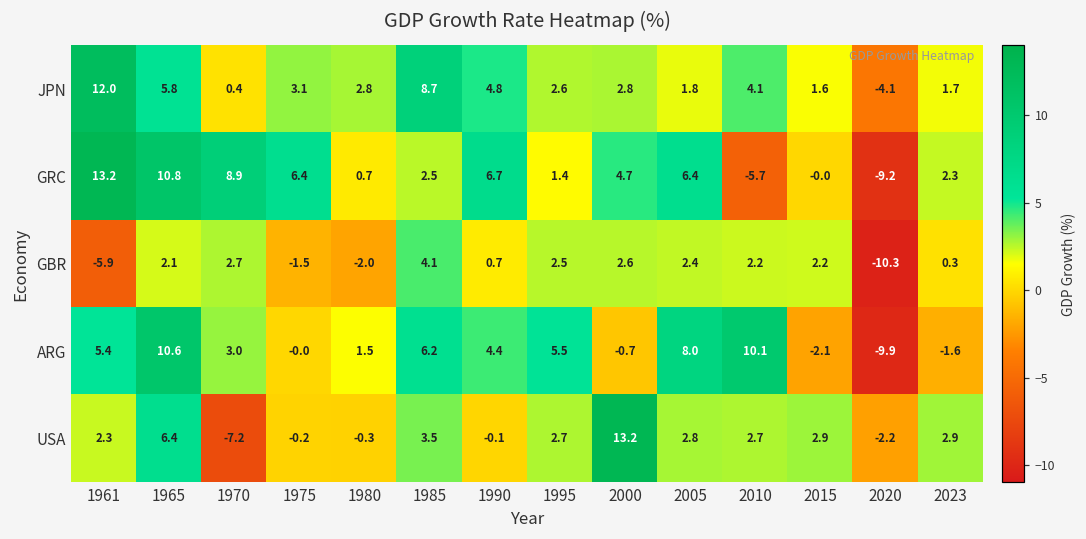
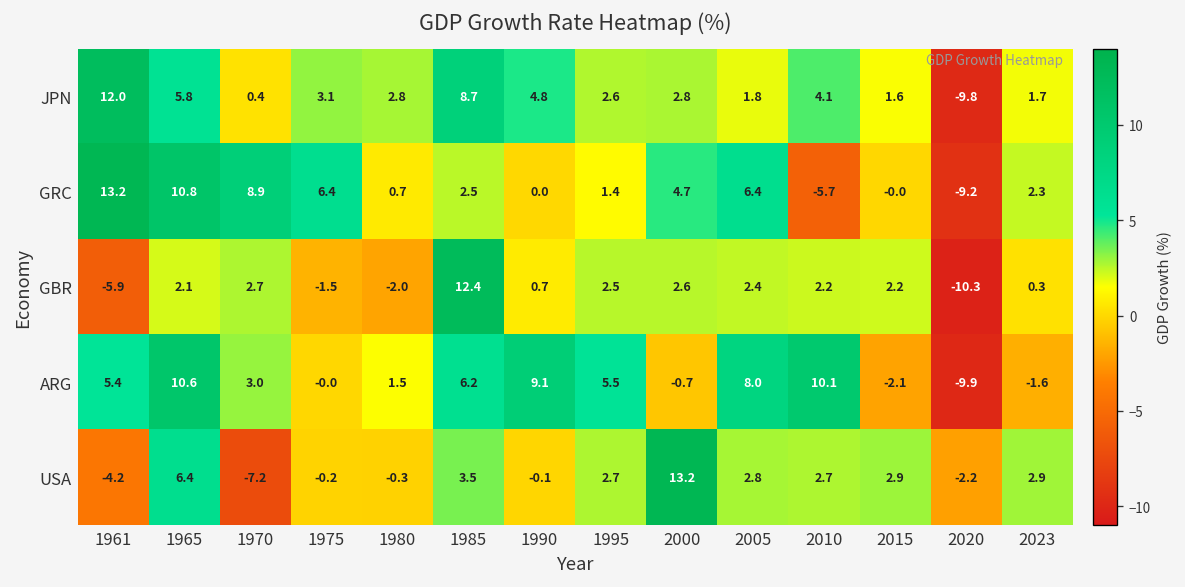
JPN, 2020: -4.1 -> -9.8
GRC, 1990: 6.7 -> 0.0
GBR, 1985: 4.1 -> 12.4
ARG, 1990: 4.4 -> 9.1
USA, 1961: 2.3 -> -4.2
